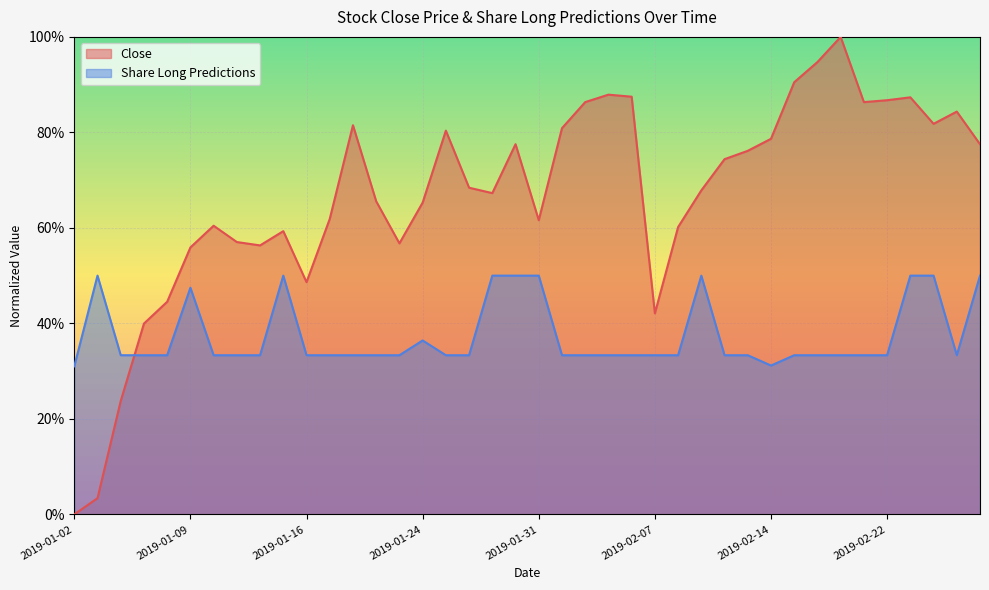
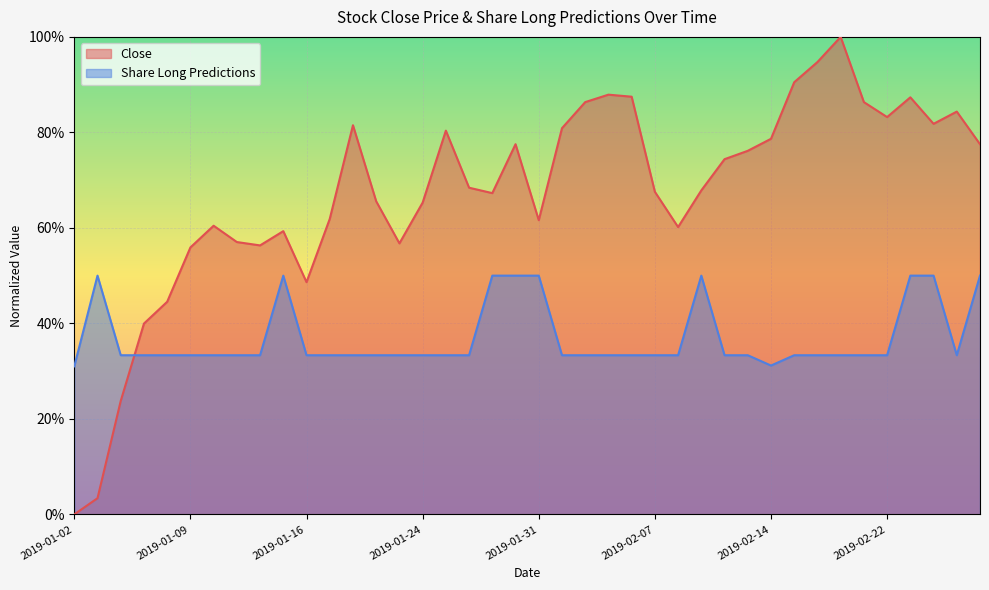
Share Long Predictions, 2019-01-09: 47% -> 33%
Share Long Predictions, 2019-01-24: 36% -> 33%
Close, 2019-02-07: 42% -> 68%
Close, 2019-02-22: 87% -> 83%
